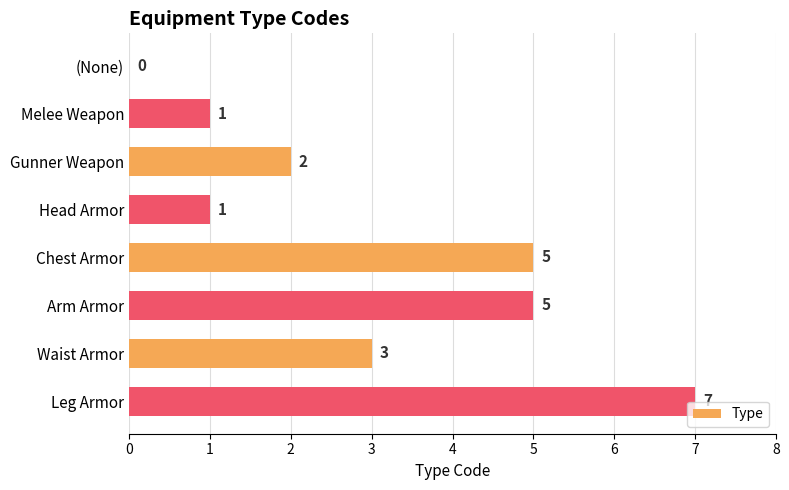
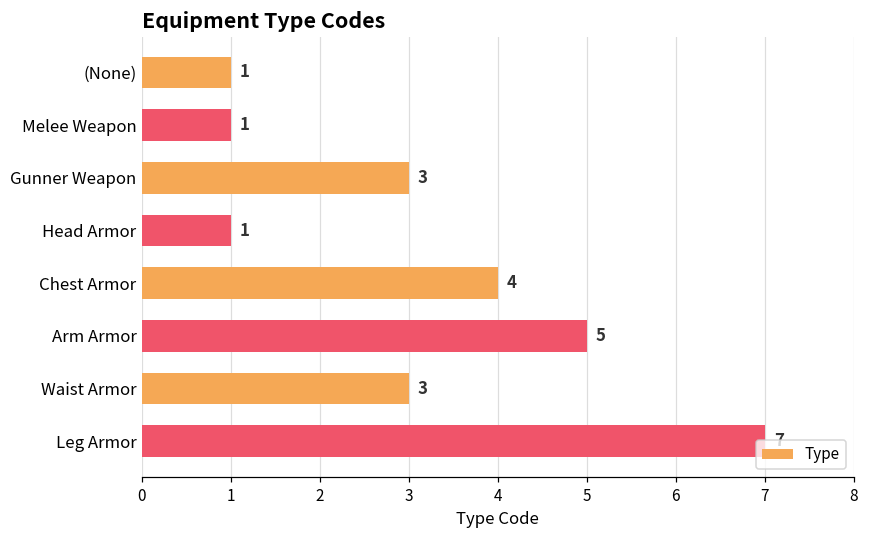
(None): 0 -> 1
Gunner Weapon: 2 -> 3
Chest Armor: 5 -> 4
